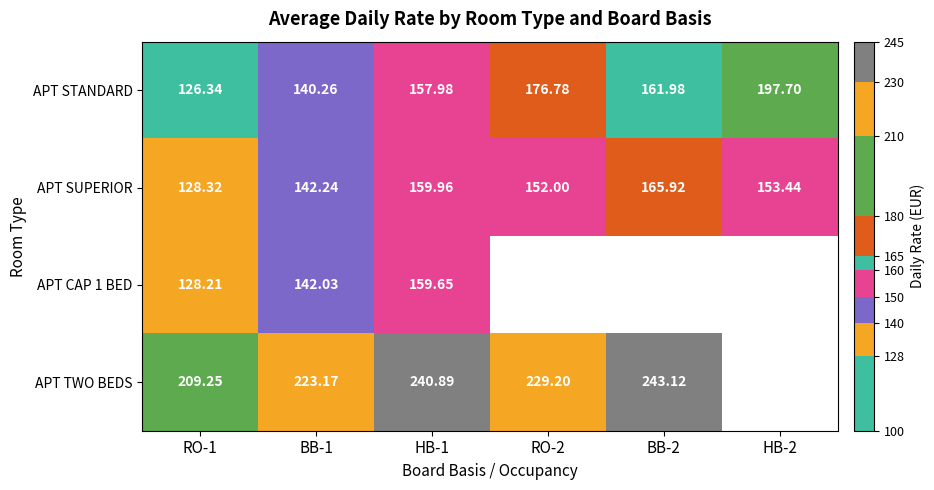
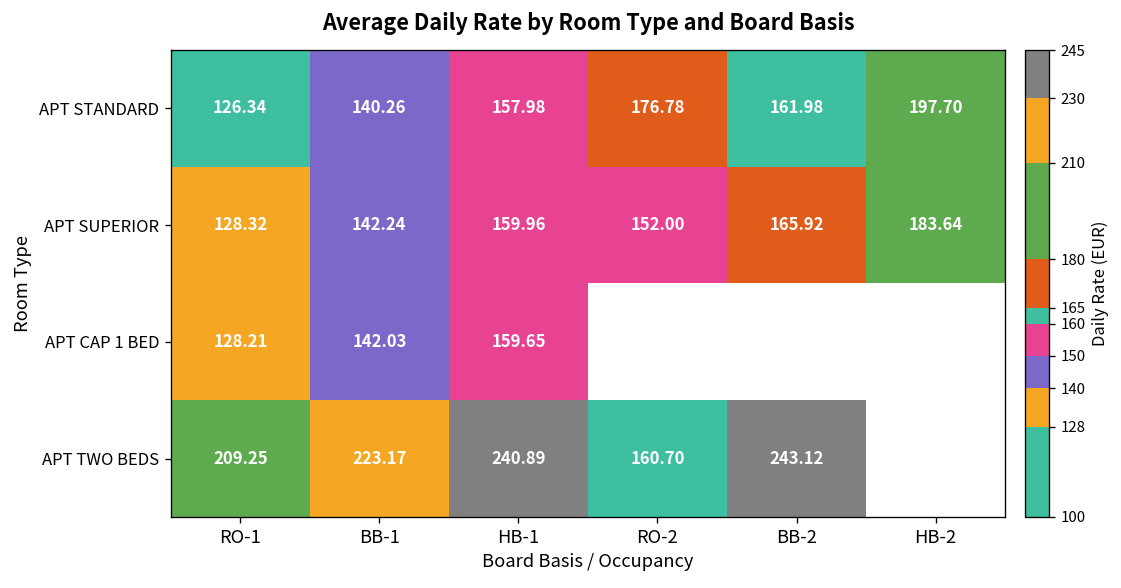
APT SUPERIOR, HB-2: 153.44 -> 183.64
APT TWO BEDS, RO-2: 229.20 -> 160.70
